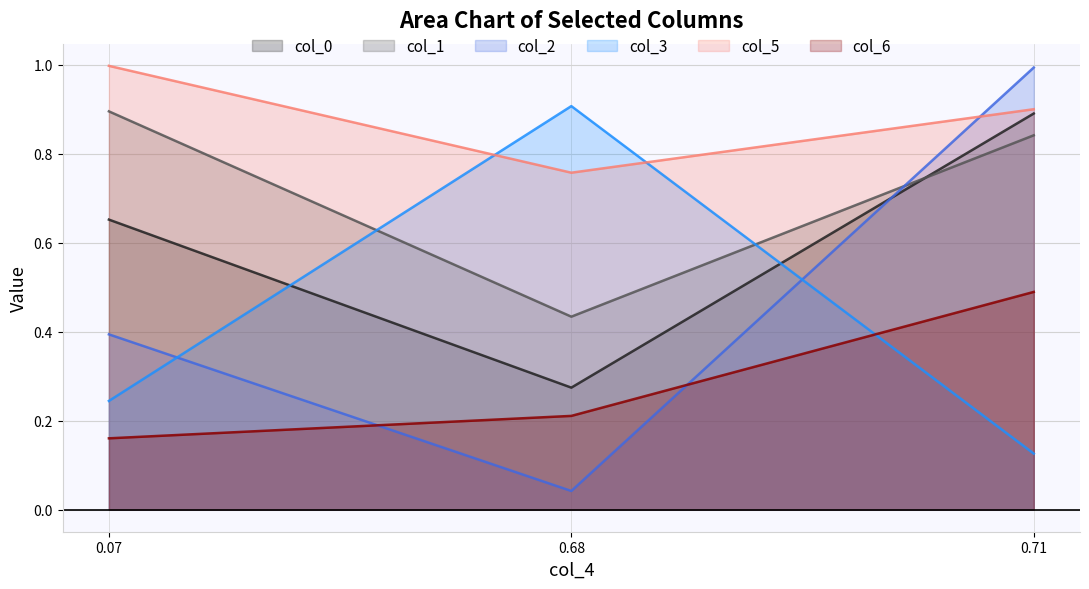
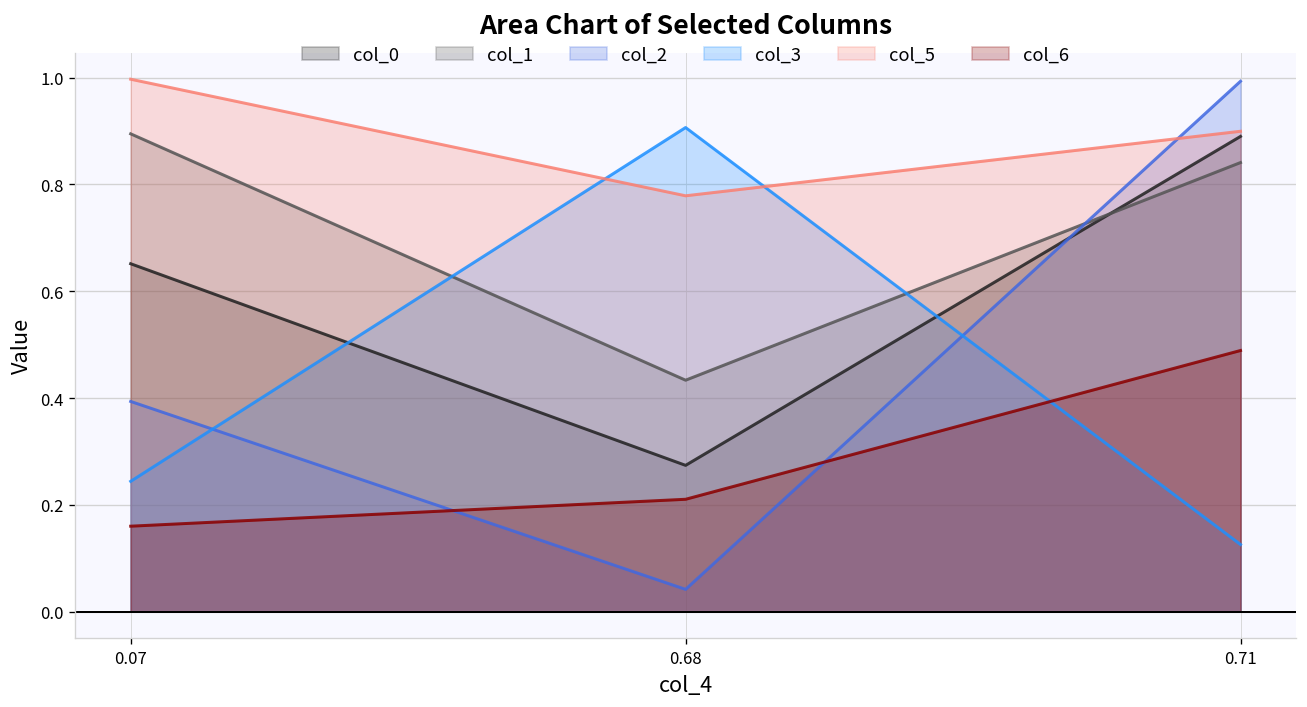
col_5, 0.68: 0.76 -> 0.78
